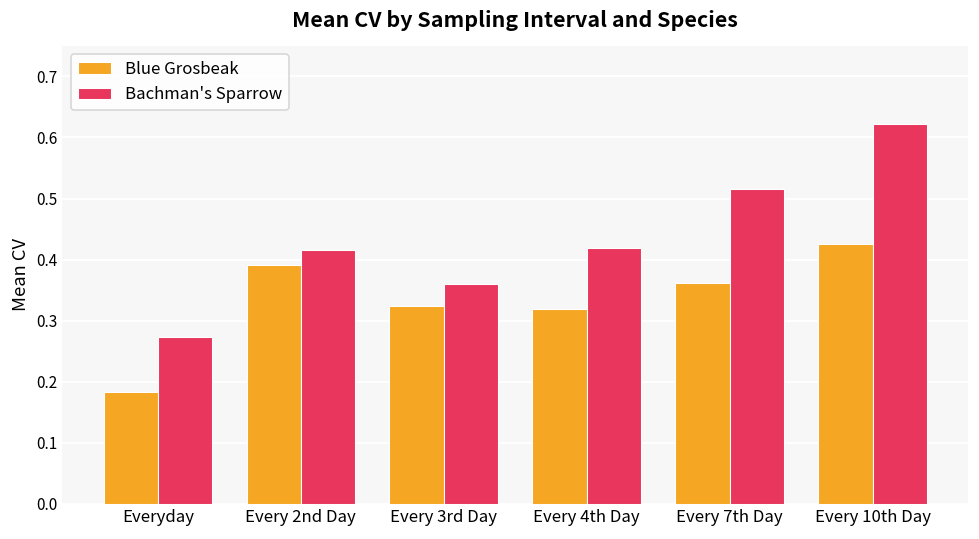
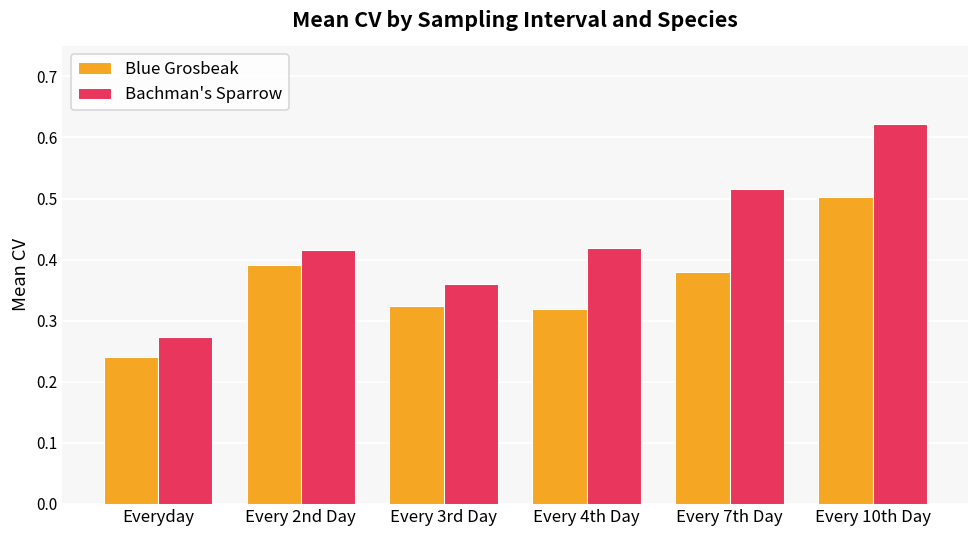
Blue Grosbeak, Everyday: 0.18 -> 0.24
Blue Grosbeak, Every 7th Day: 0.36 -> 0.38
Blue Grosbeak, Every 10th Day: 0.43 -> 0.50
